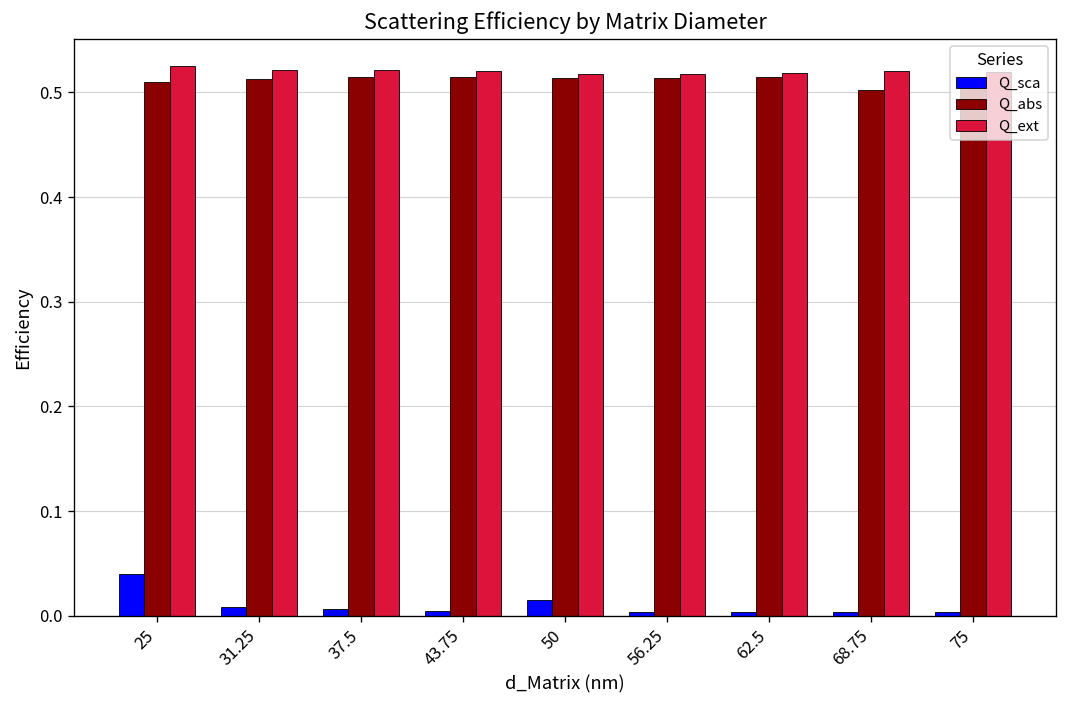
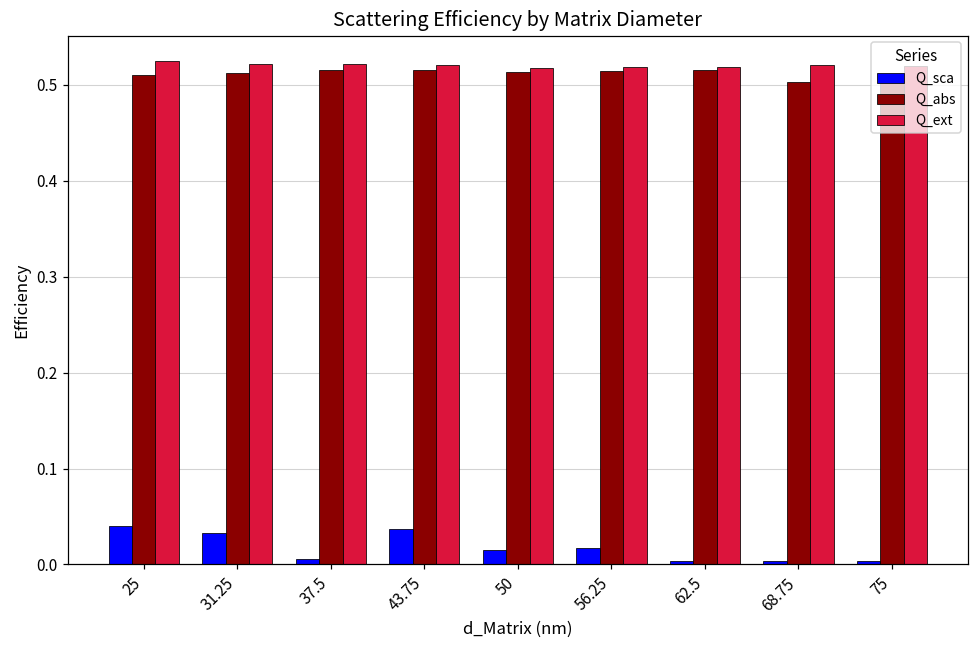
Q_sca, 31.25: 0.01 -> 0.03
Q_sca, 43.75: 0.00 -> 0.04
Q_sca, 56.25: 0.00 -> 0.02
